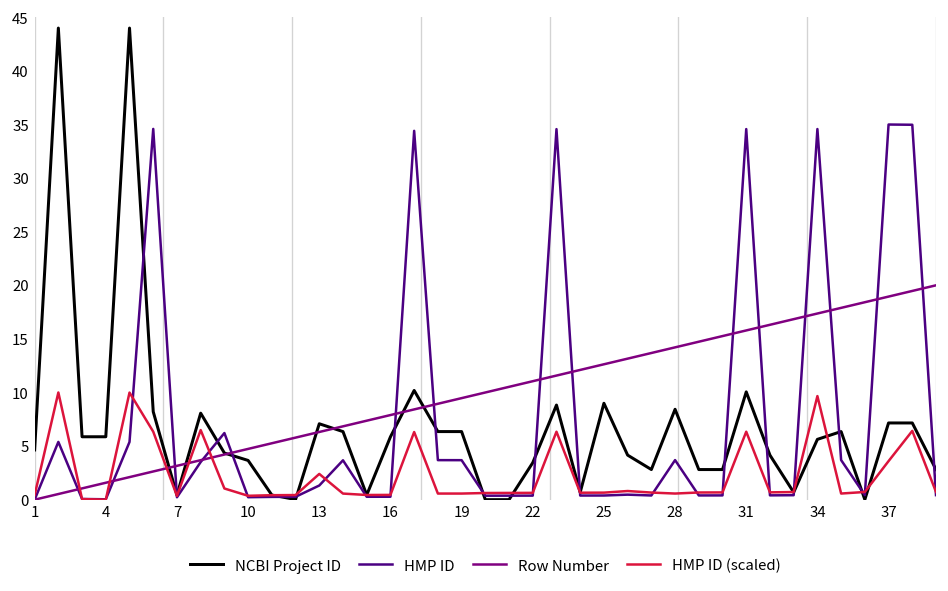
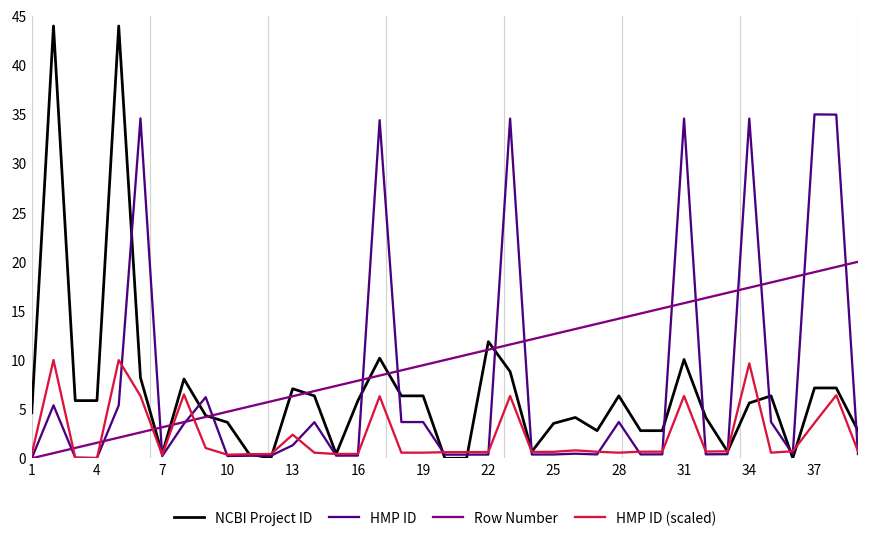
NCBI Project ID, 22: 3 -> 12
NCBI Project ID, 25: 9 -> 4
NCBI Project ID, 28: 8 -> 6
